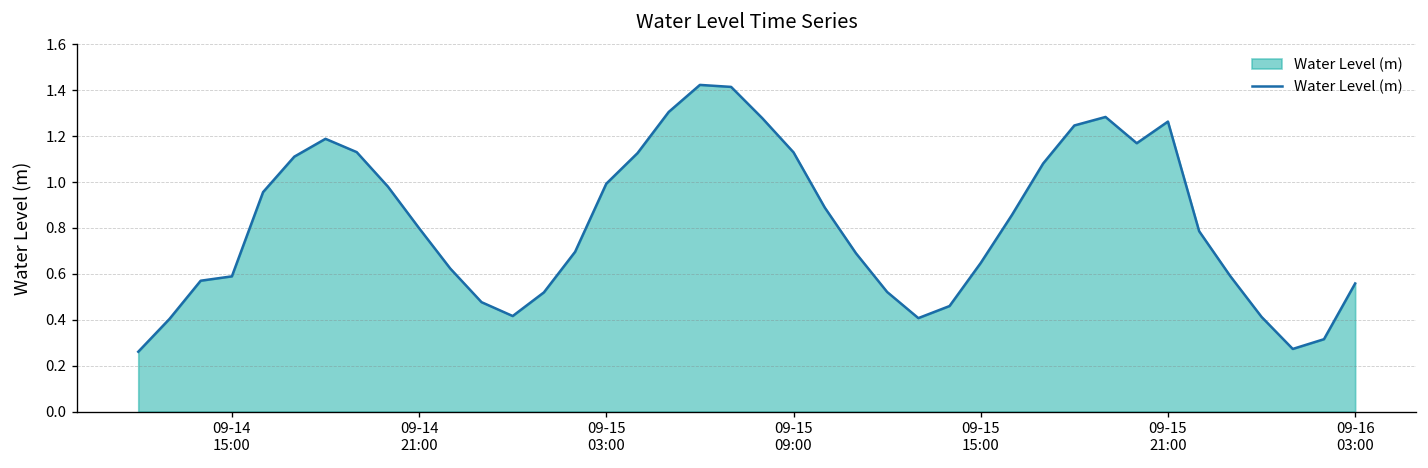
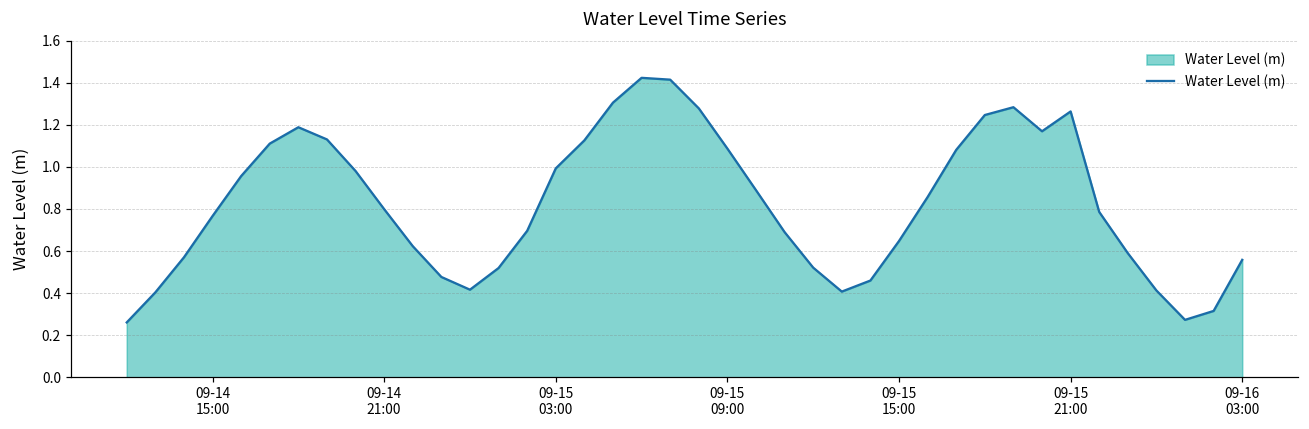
09-14 15:00: 0.59 -> 0.77
09-15 09:00: 1.13 -> 1.09
